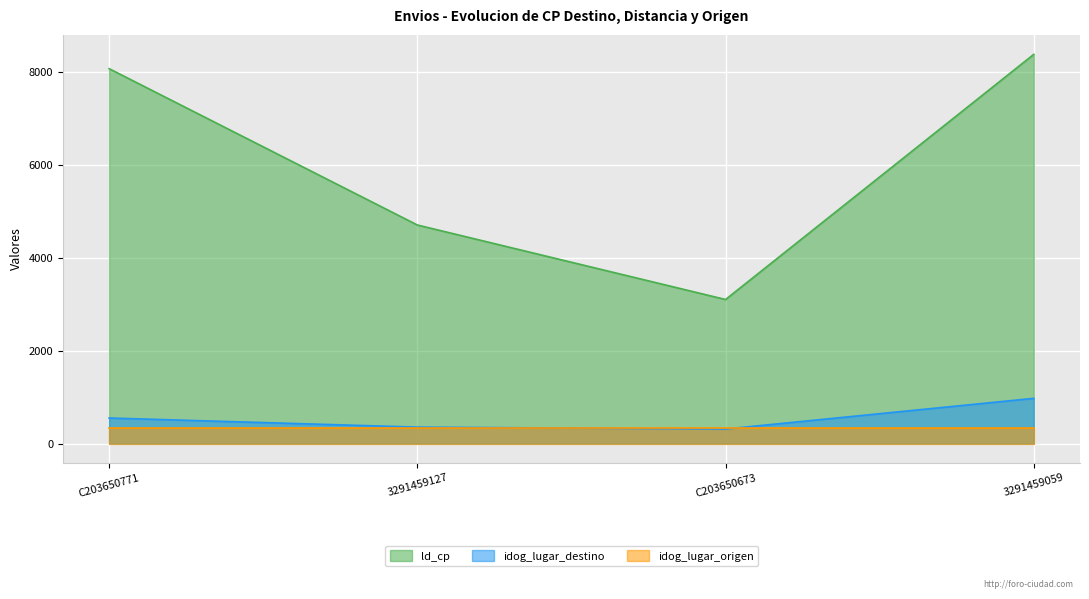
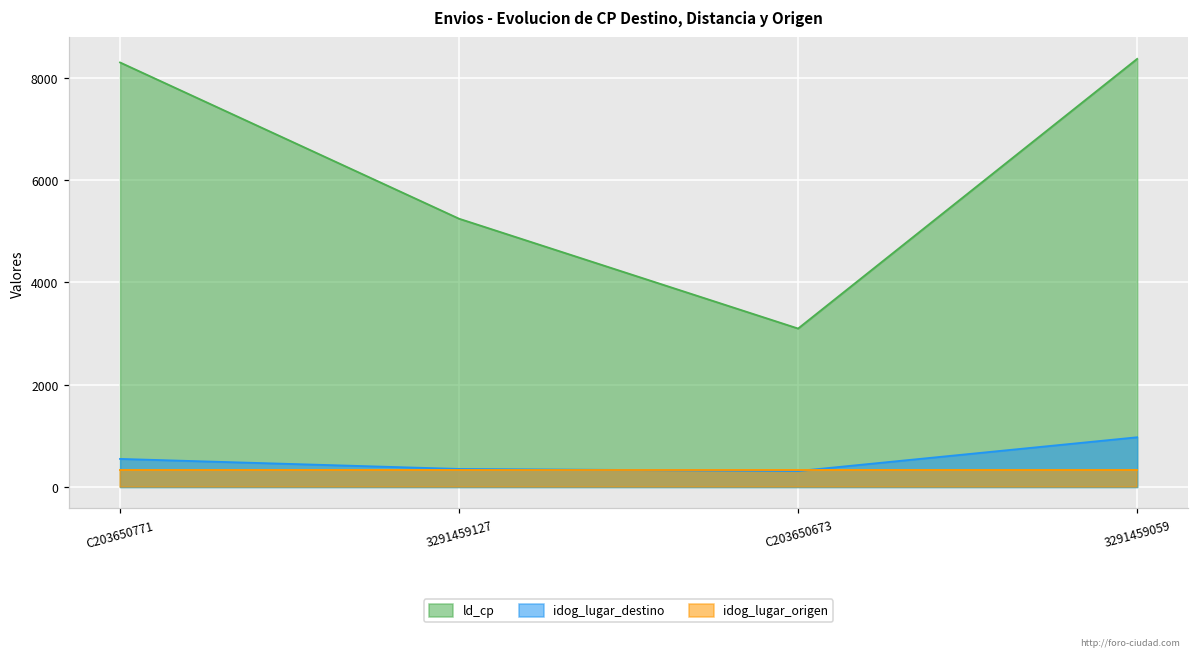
ld_cp, C203650771: 8100 -> 8300
ld_cp, 3291459127: 4700 -> 5200
